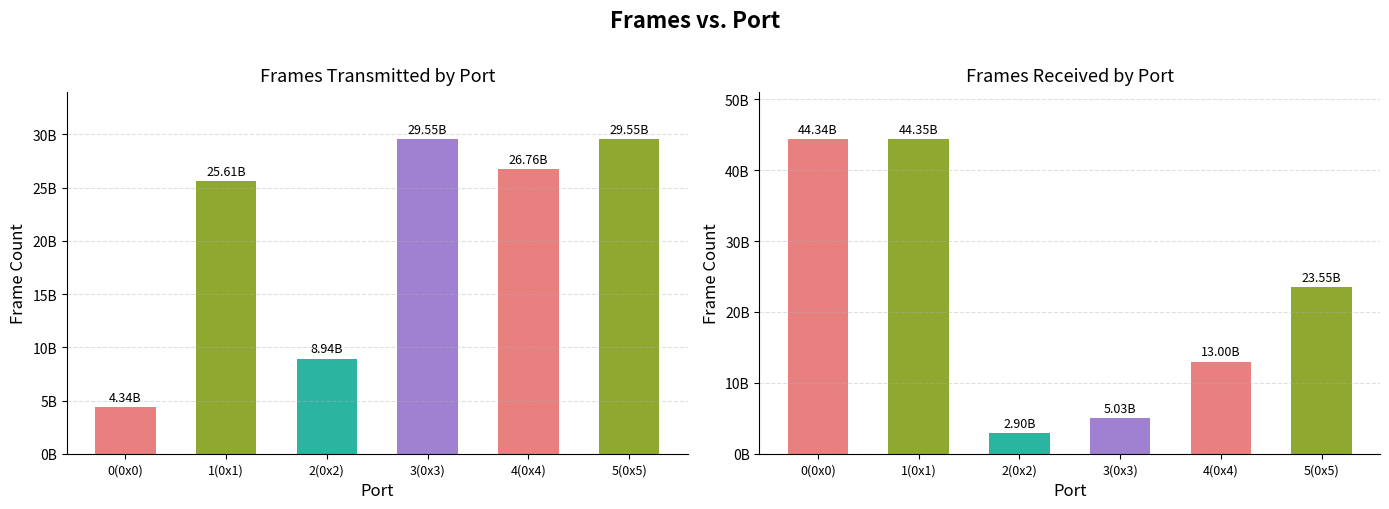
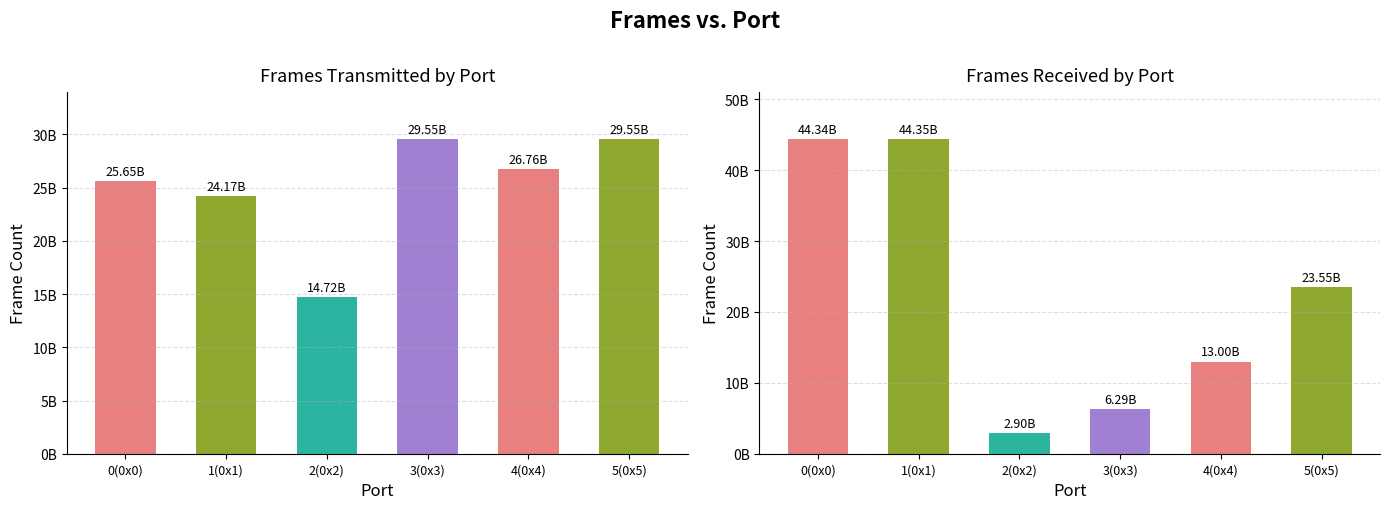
Frames Transmitted by Port, 0(0x0): 4.34B -> 25.65B
Frames Transmitted by Port, 1(0x1): 25.61B -> 24.17B
Frames Transmitted by Port, 2(0x2): 8.94B -> 14.72B
Frames Received by Port, 3(0x3): 5.03B -> 6.29B
